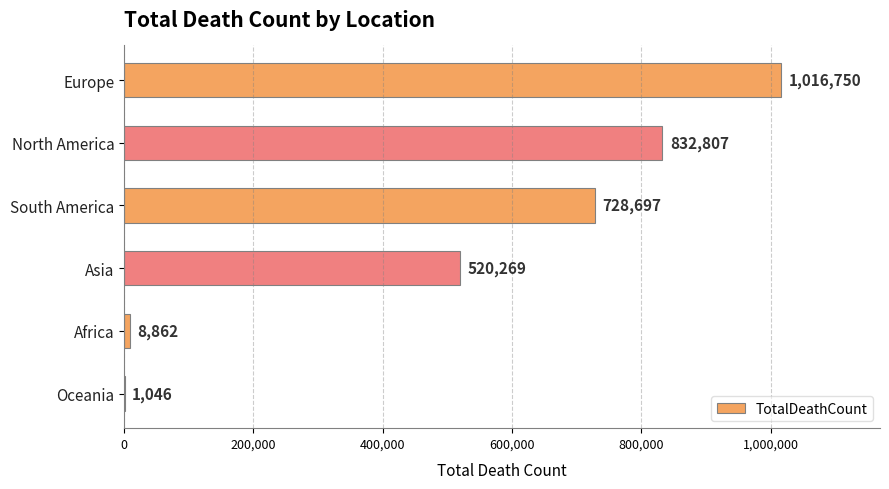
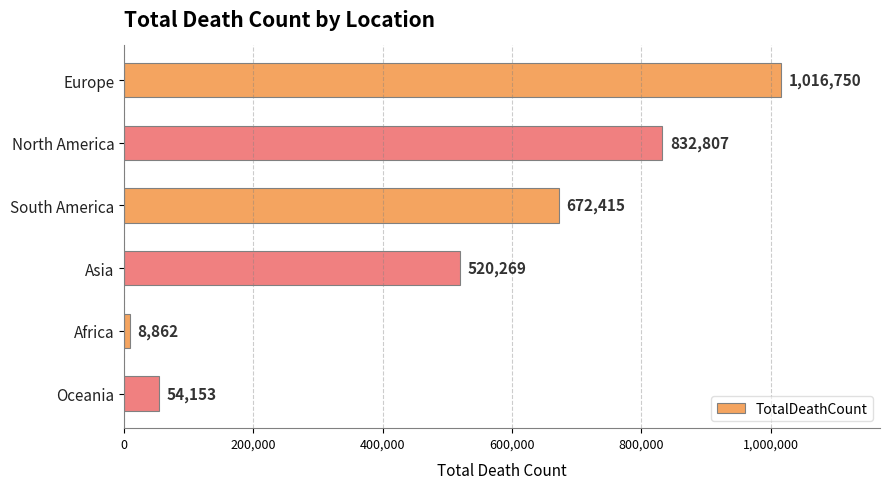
South America: 728,697 -> 672,415
Oceania: 1,046 -> 54,153
